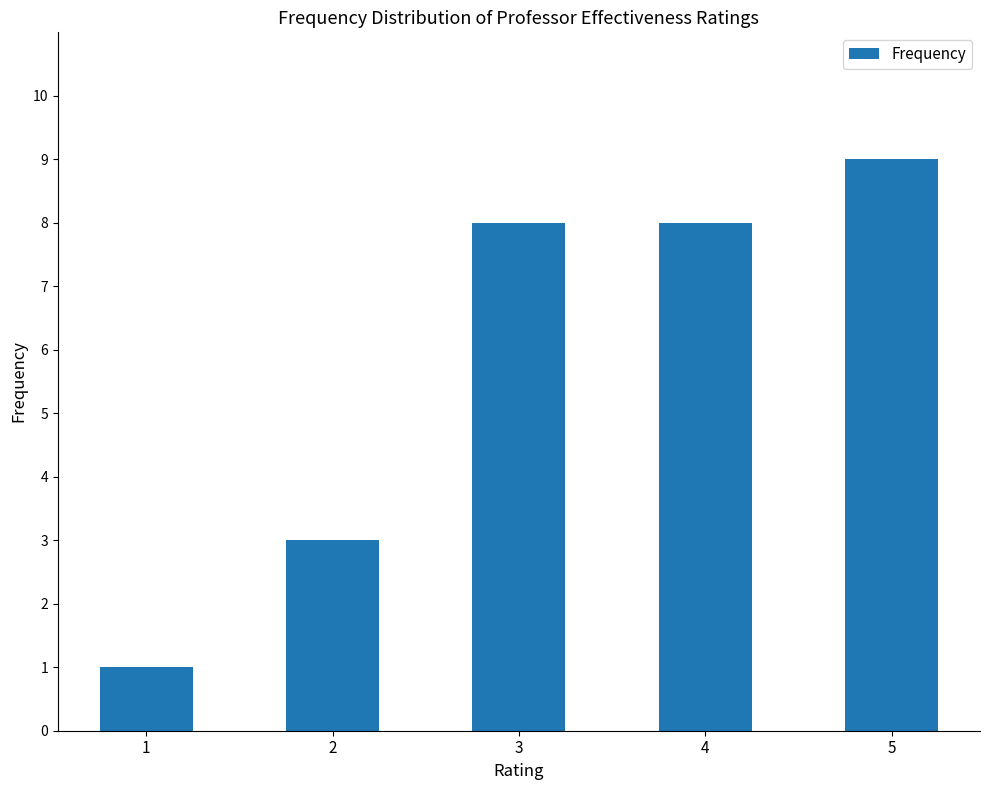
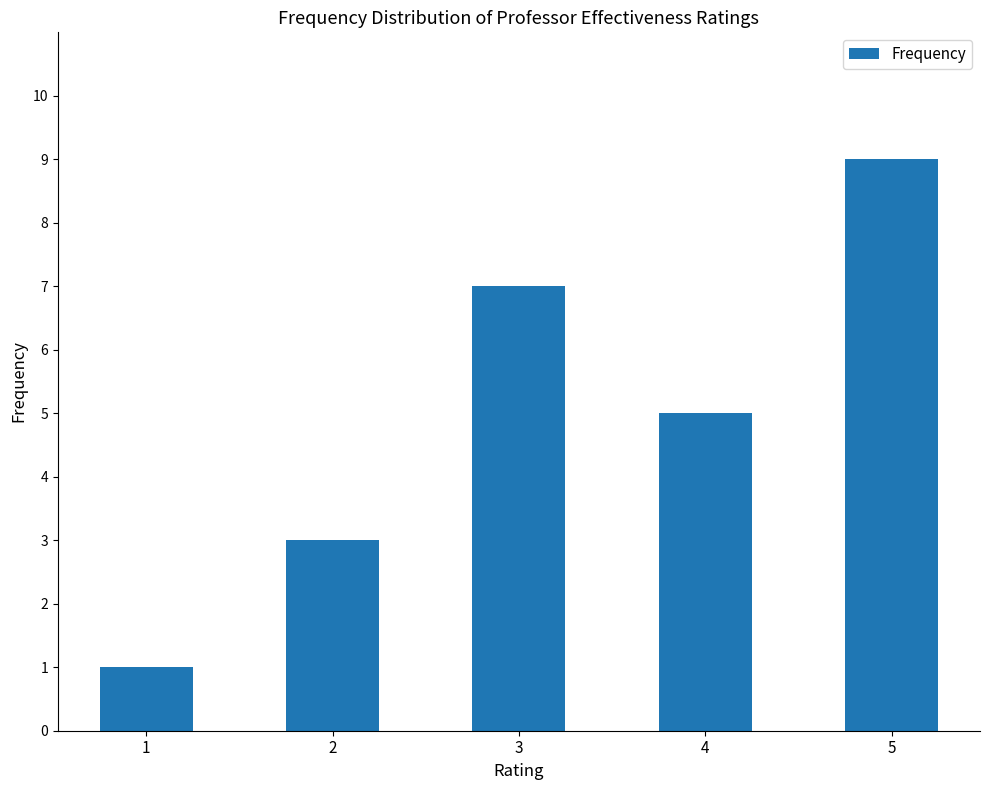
3: 8 -> 7
4: 8 -> 5
